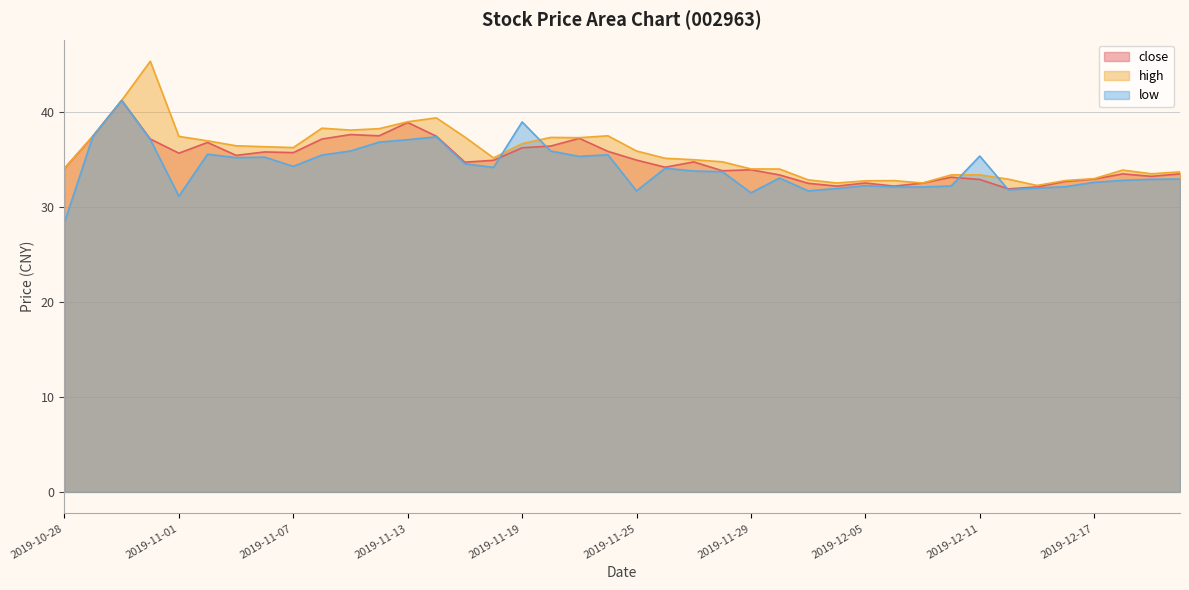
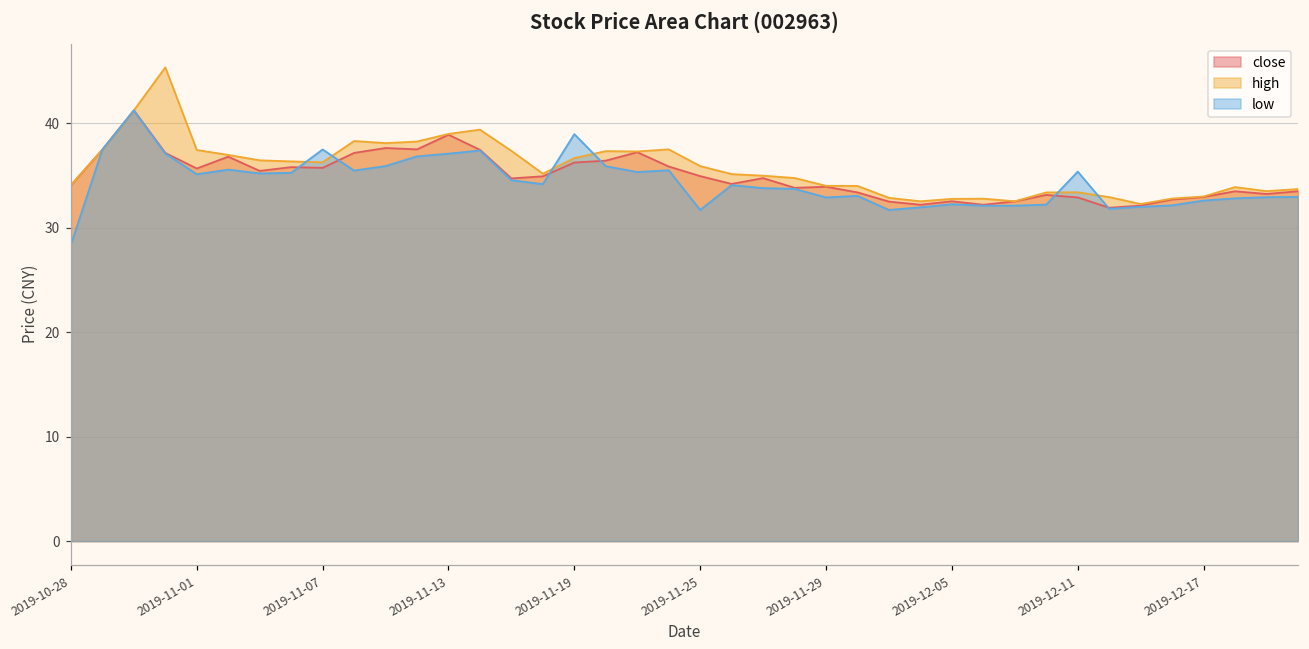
low, 2019-11-01: 31 -> 35
low, 2019-11-07: 34 -> 37
low, 2019-11-29: 32 -> 33
